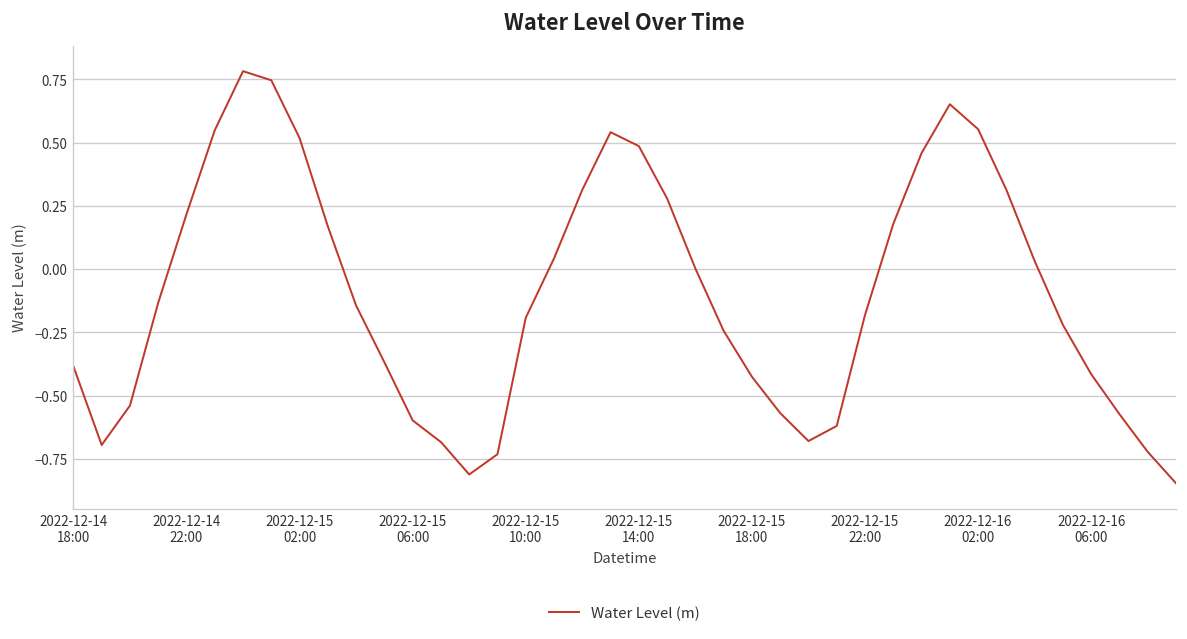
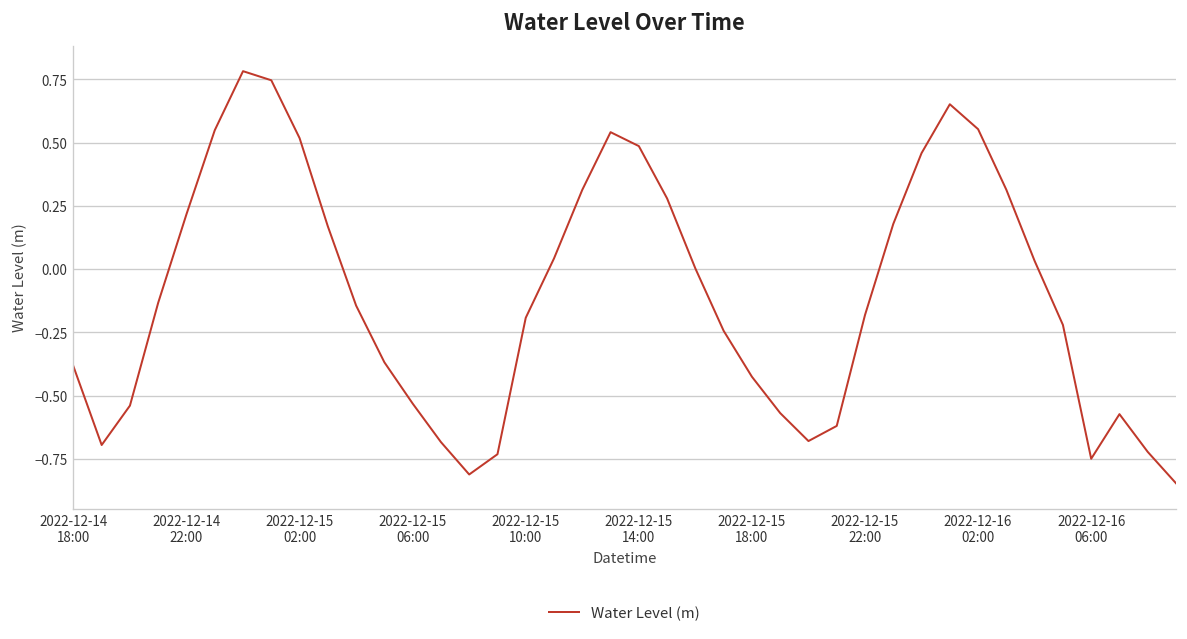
2022-12-15 06:00: -0.60 -> -0.53
2022-12-16 06:00: -0.41 -> -0.75
